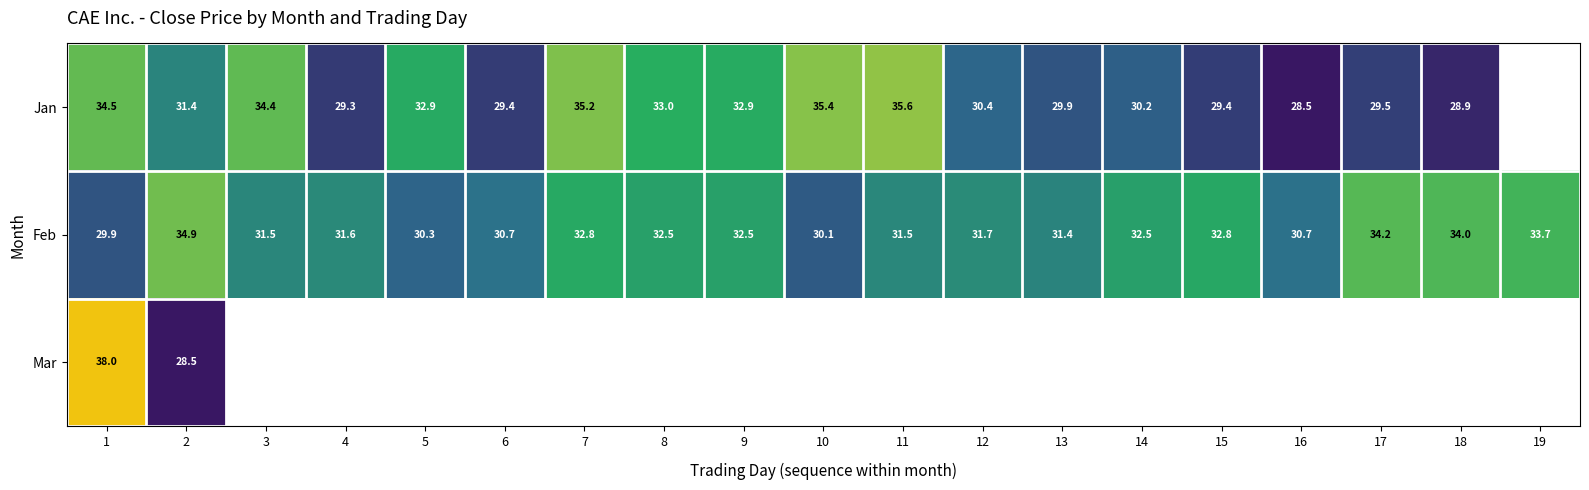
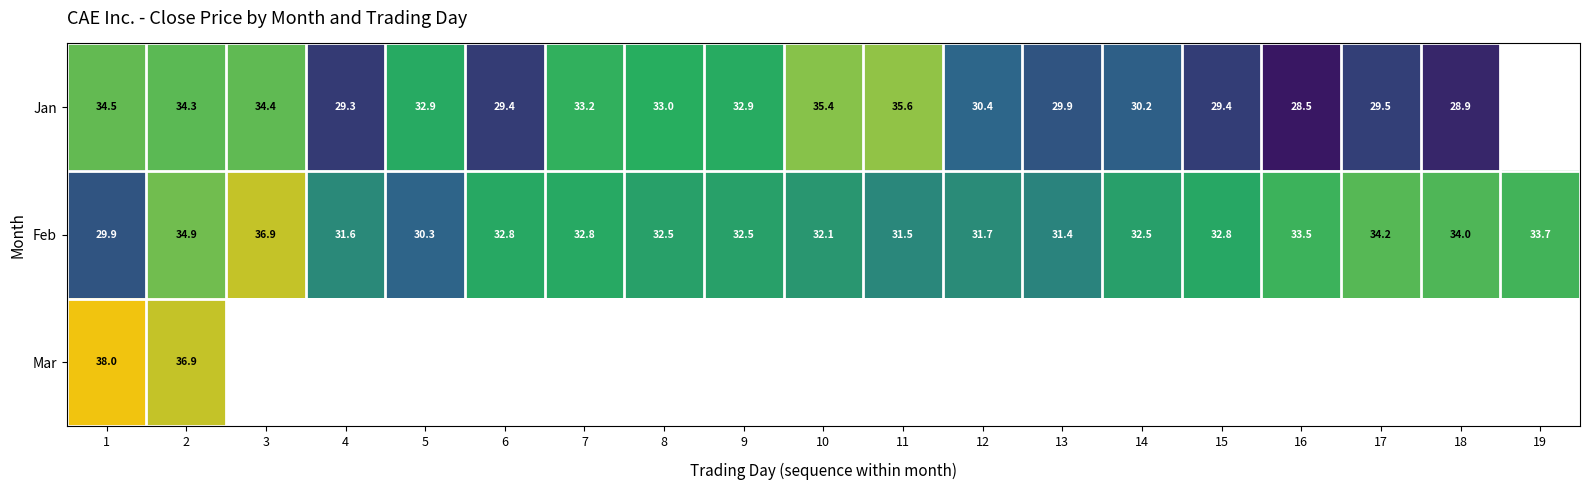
Jan, 2: 31.4 -> 34.3
Jan, 7: 35.2 -> 33.2
Feb, 3: 31.5 -> 36.9
Feb, 6: 30.7 -> 32.8
Feb, 10: 30.1 -> 32.1
Feb, 16: 30.7 -> 33.5
Mar, 2: 28.5 -> 36.9
